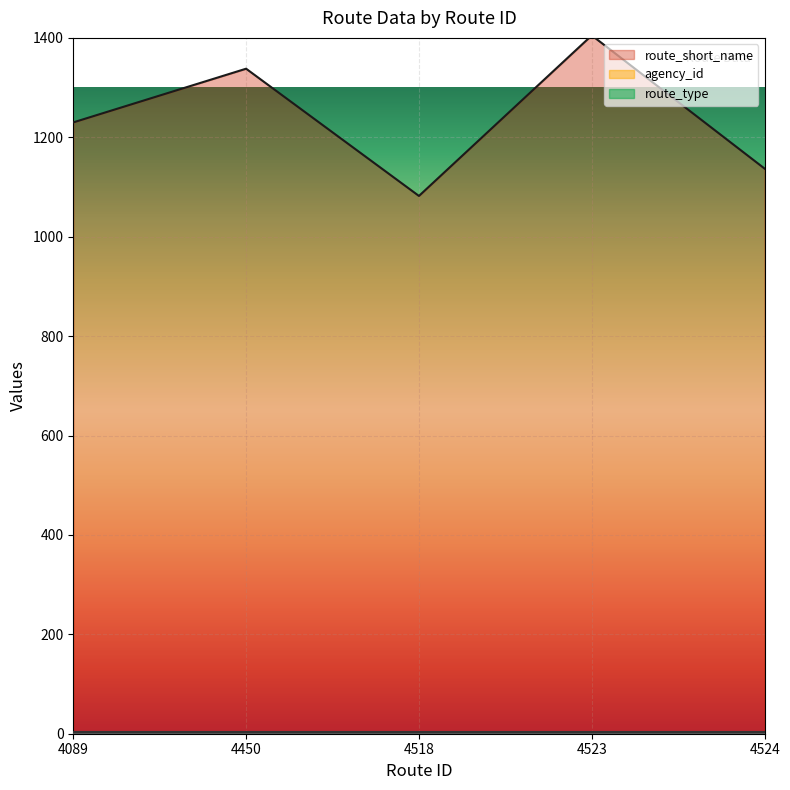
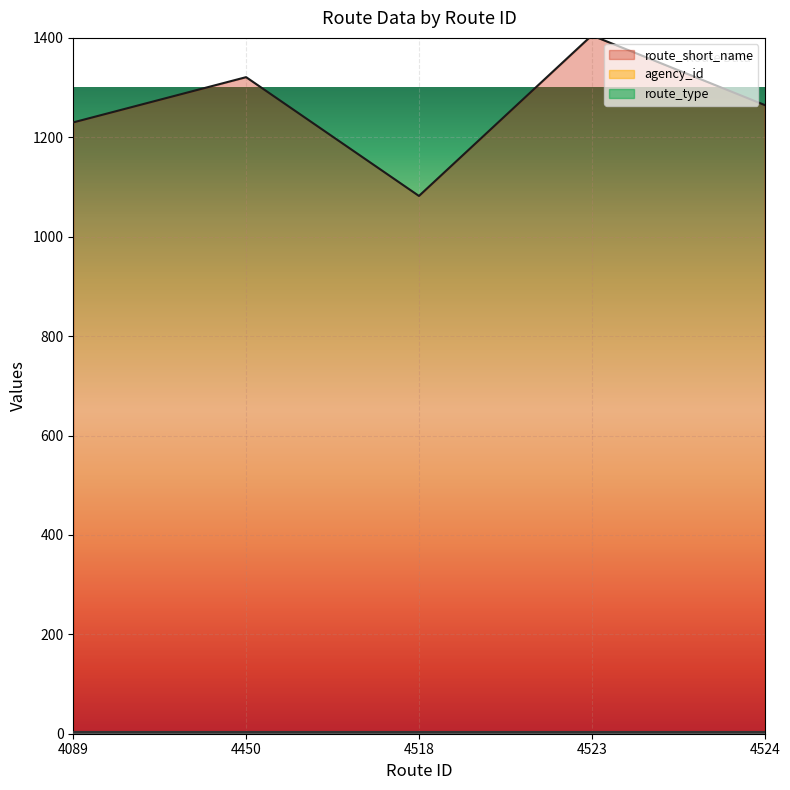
route_short_name, 4450: 1340 -> 1320
route_short_name, 4524: 1140 -> 1270
